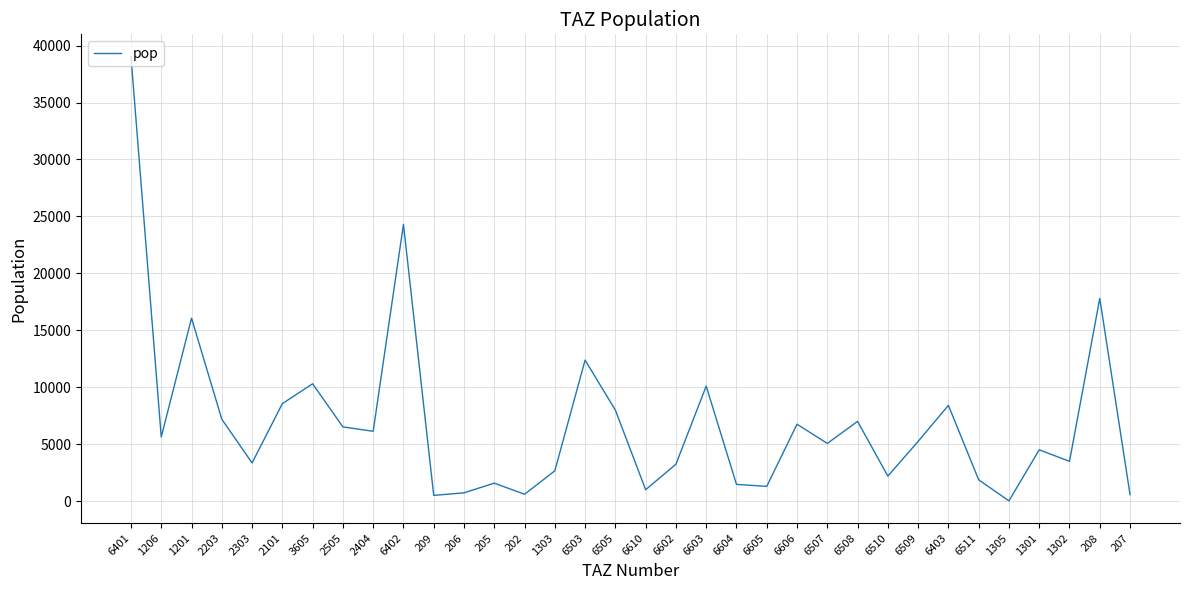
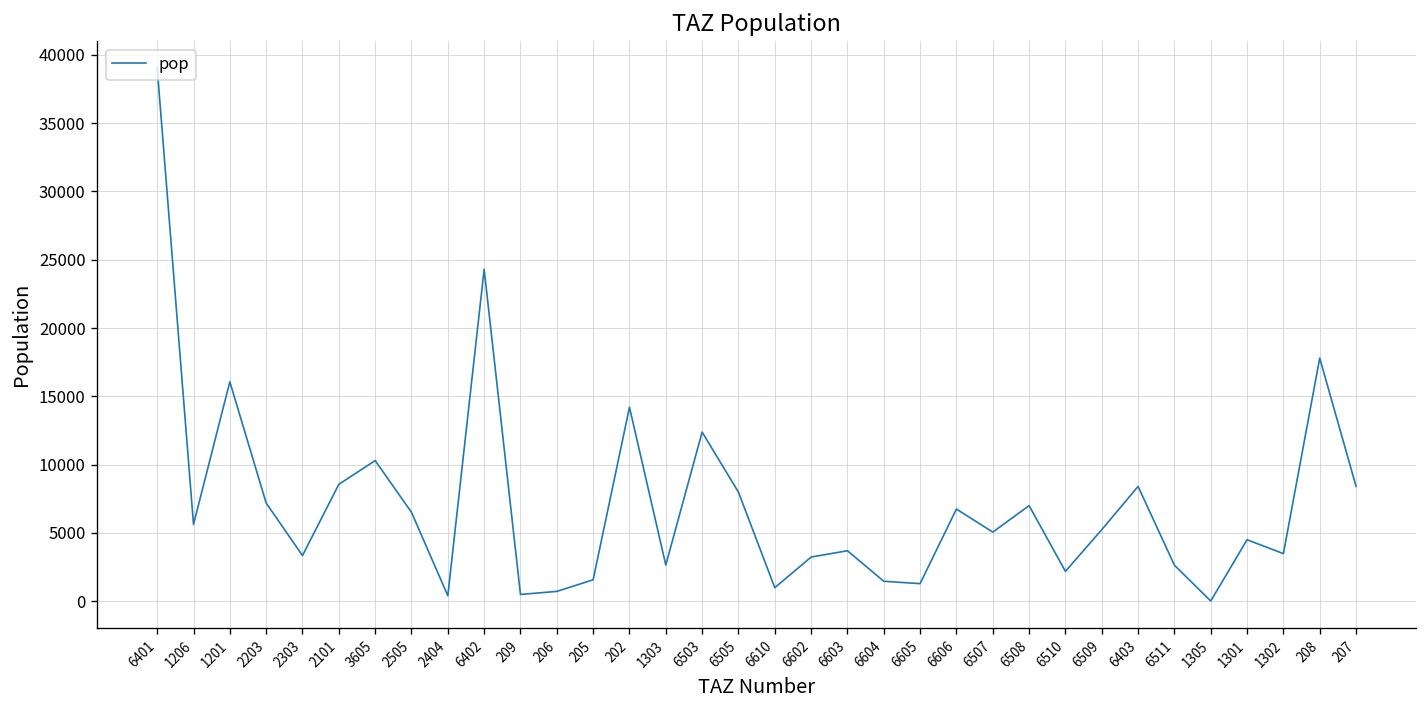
2404: 6100 -> 400
202: 600 -> 14200
6603: 10100 -> 3700
6511: 1900 -> 2600
207: 600 -> 8400
